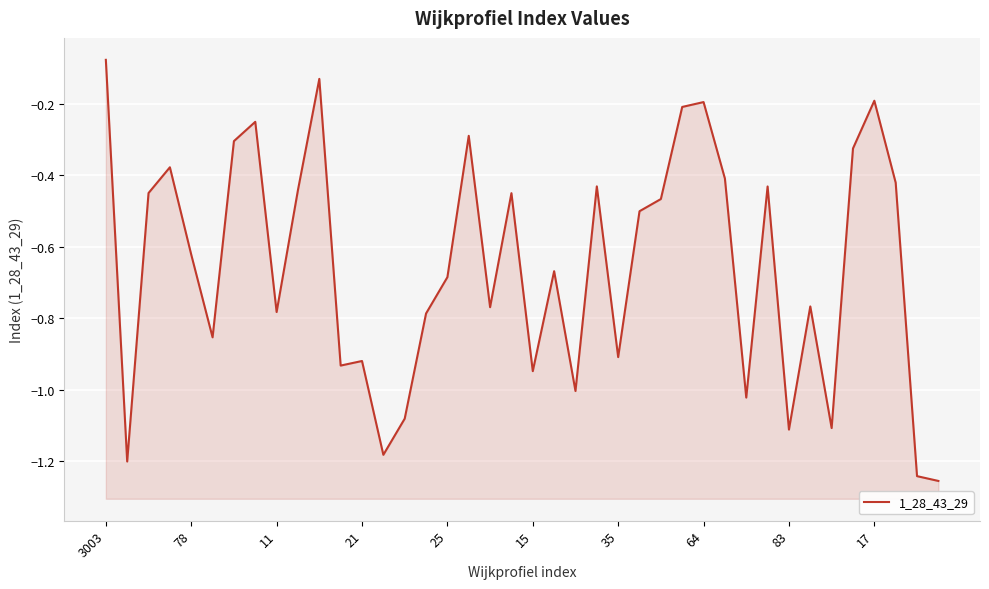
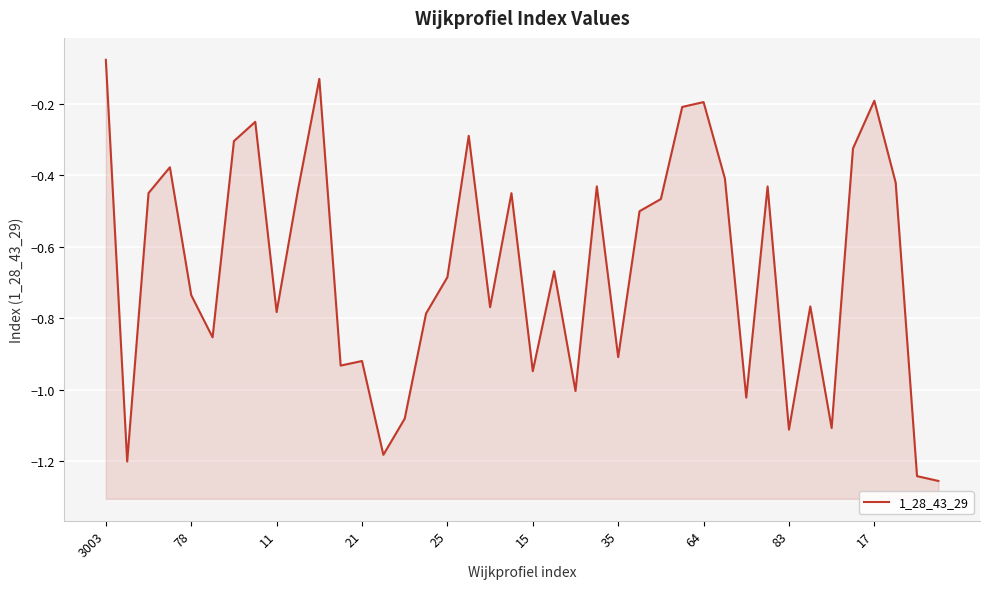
78: -0.62 -> -0.74
